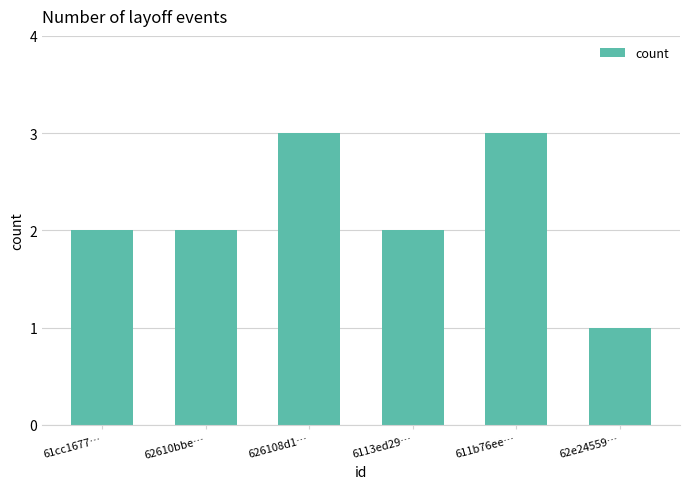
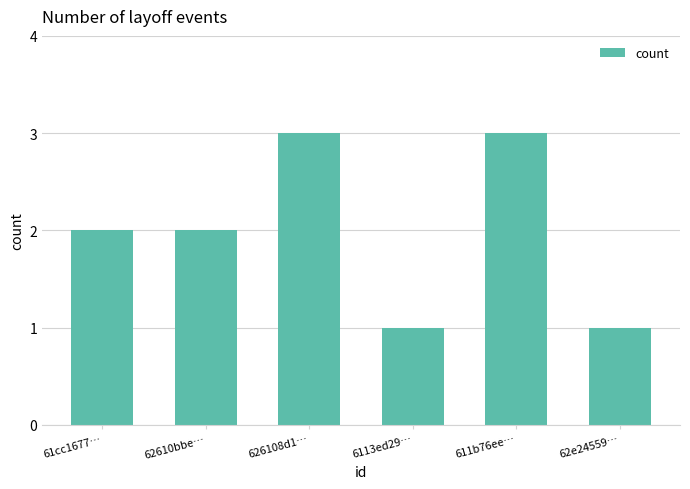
6113ed29…: 2 -> 1
